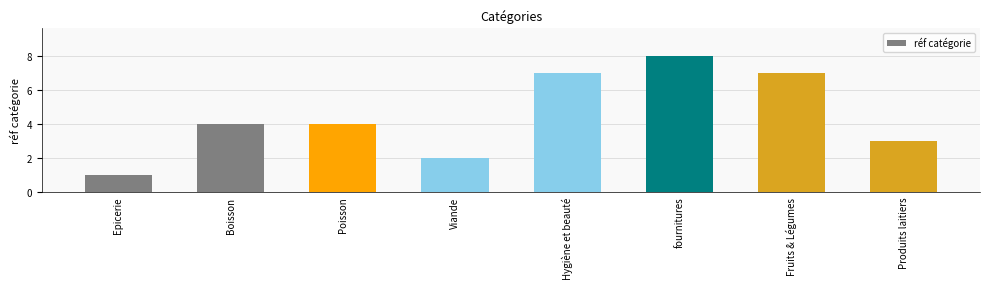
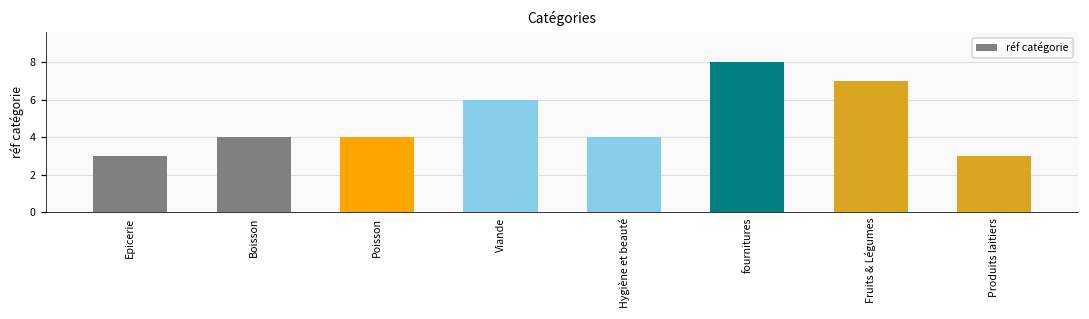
Epicerie: 1 -> 3
Viande: 2 -> 6
Hygiène et beauté: 7 -> 4
